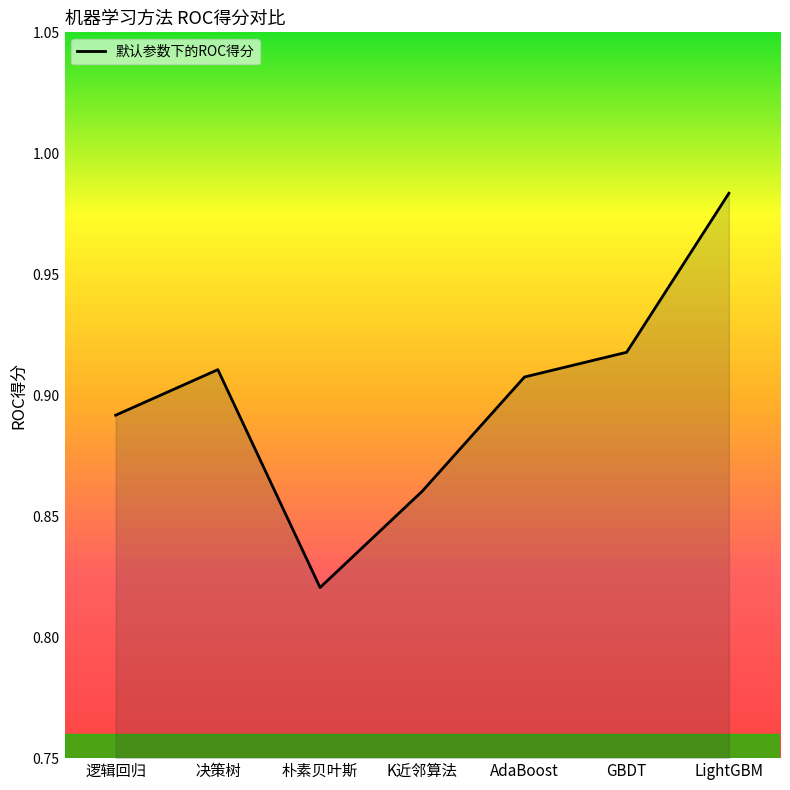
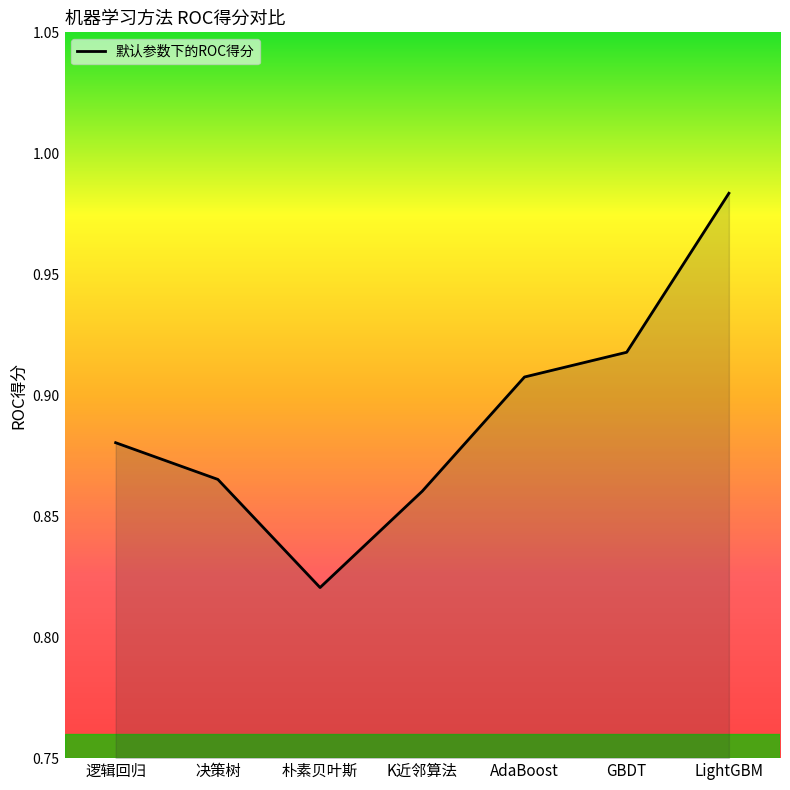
逻辑回归: 0.892 -> 0.880
决策树: 0.911 -> 0.865
